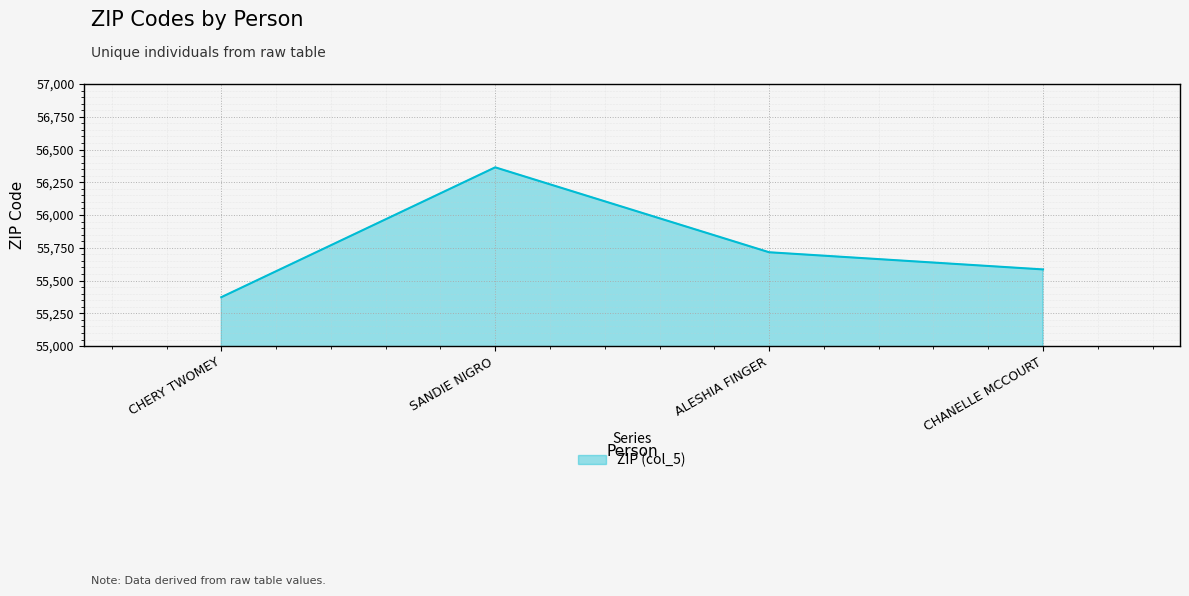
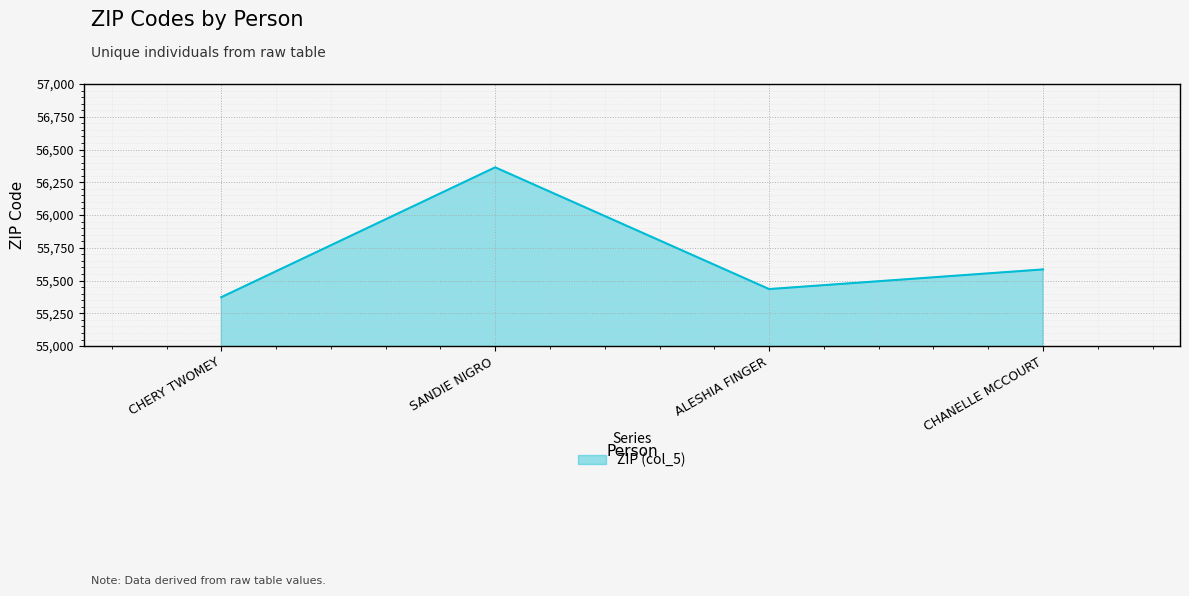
ALESHIA FINGER: 55,720 -> 55,440
